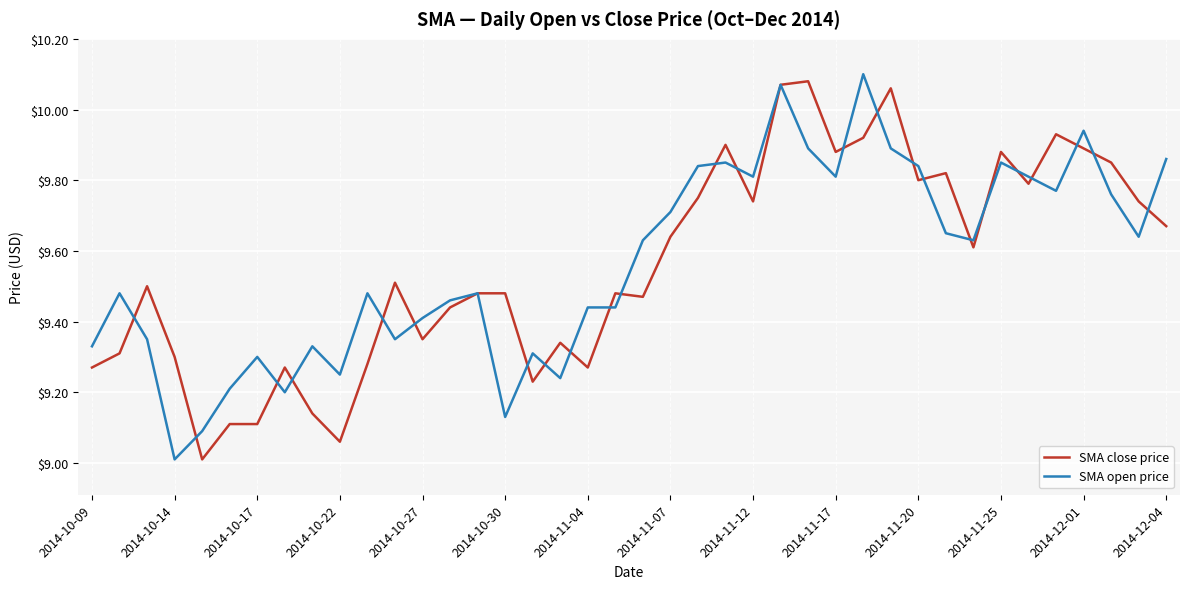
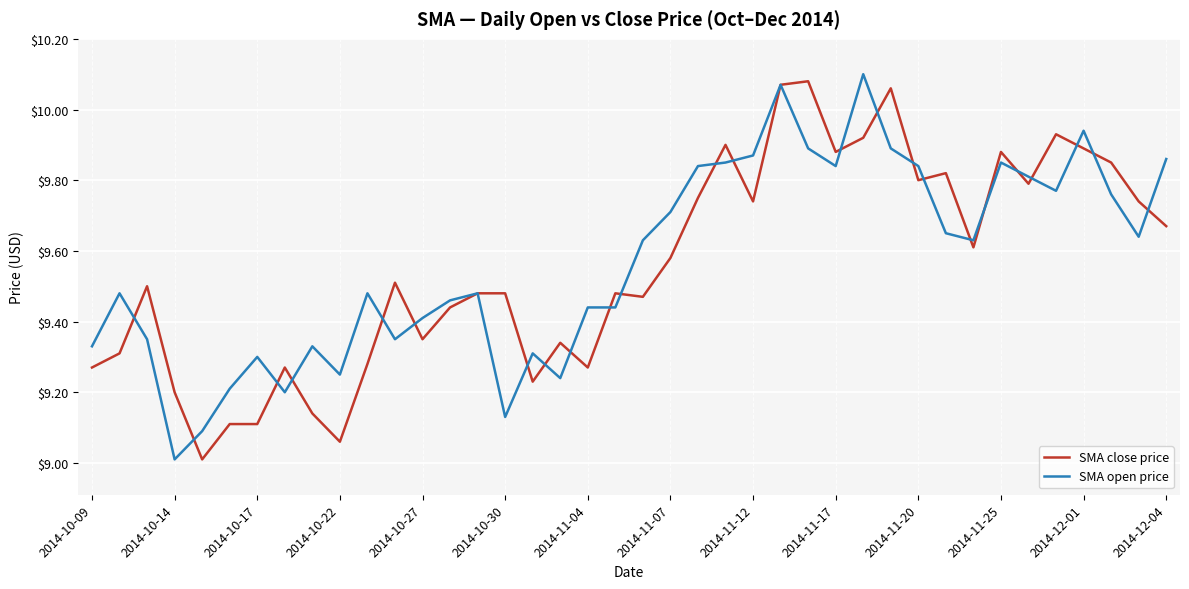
SMA close price, 2014-10-14: $9.3 -> $9.2
SMA close price, 2014-11-07: $9.64 -> $9.58
SMA open price, 2014-11-12: $9.81 -> $9.87
SMA open price, 2014-11-17: $9.81 -> $9.84
